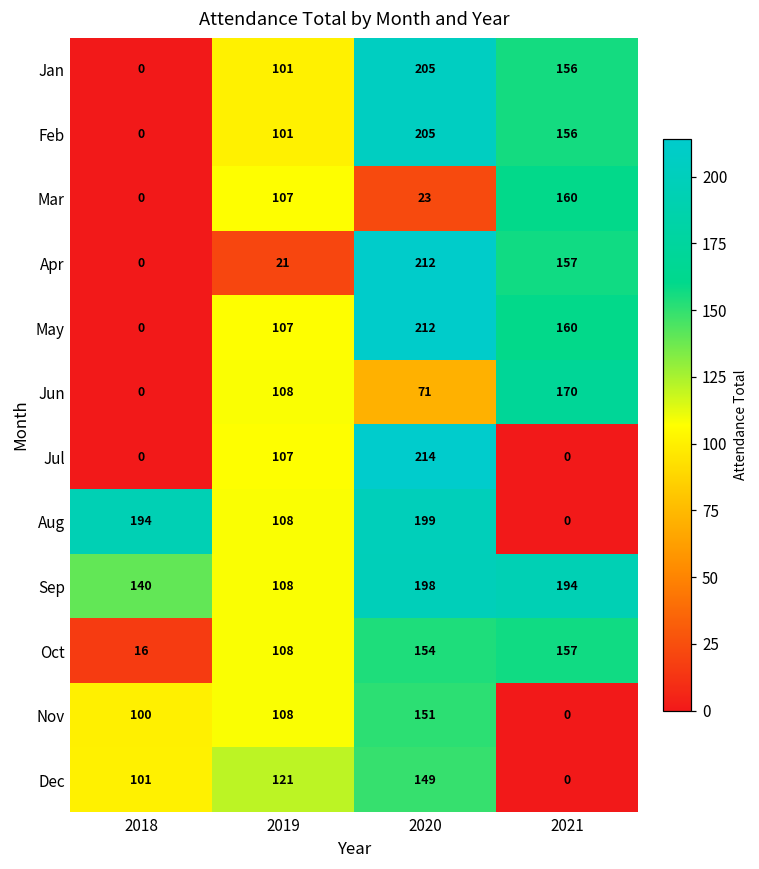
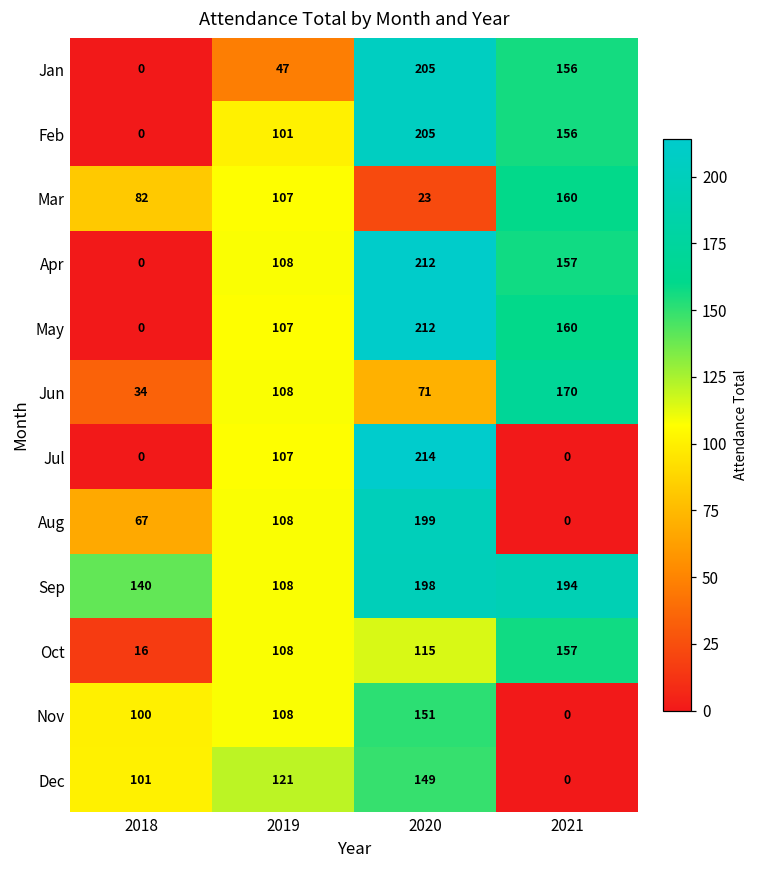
Jan, 2019: 101 -> 47
Mar, 2018: 0 -> 82
Apr, 2019: 21 -> 108
Jun, 2018: 0 -> 34
Aug, 2018: 194 -> 67
Oct, 2020: 154 -> 115
